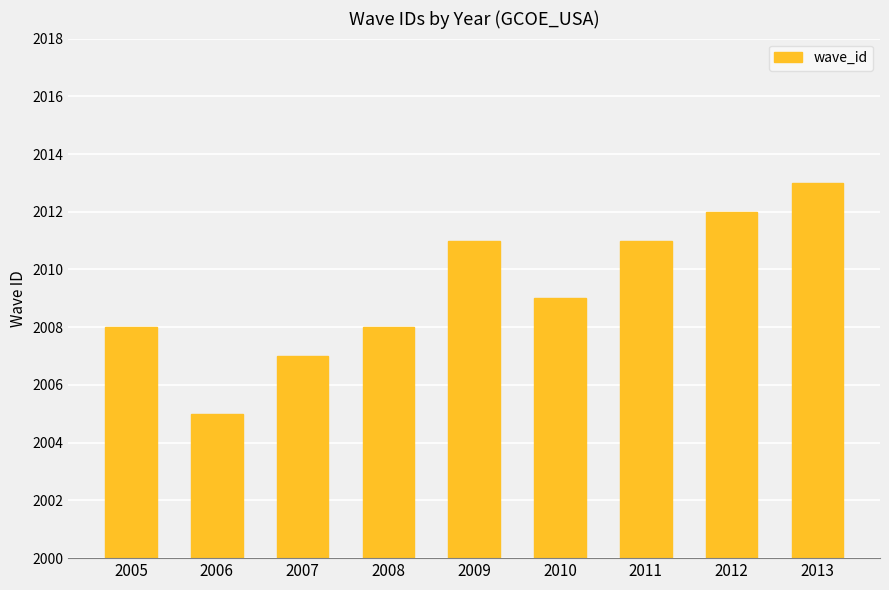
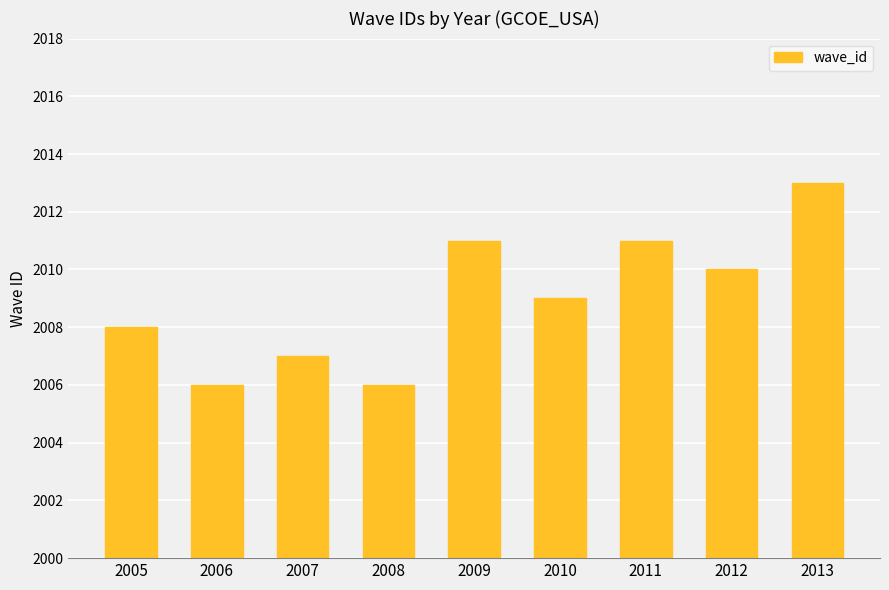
2006: 2005 -> 2006
2008: 2008 -> 2006
2012: 2012 -> 2010
